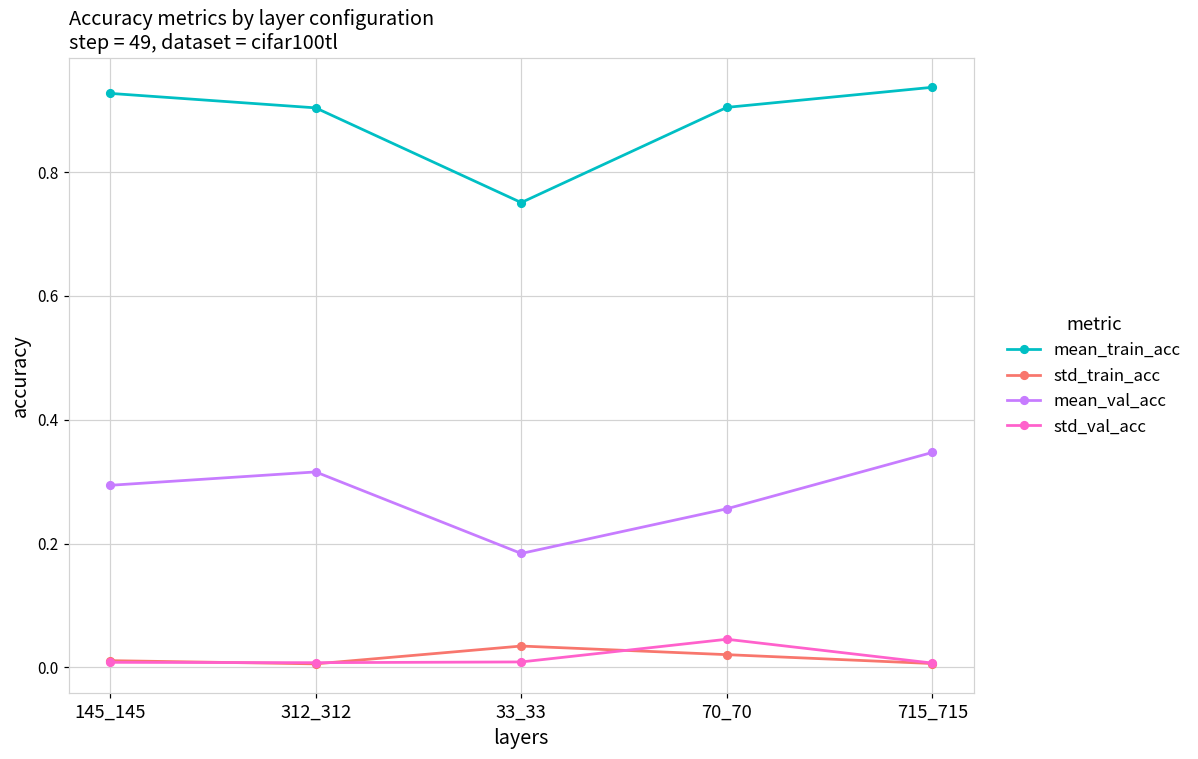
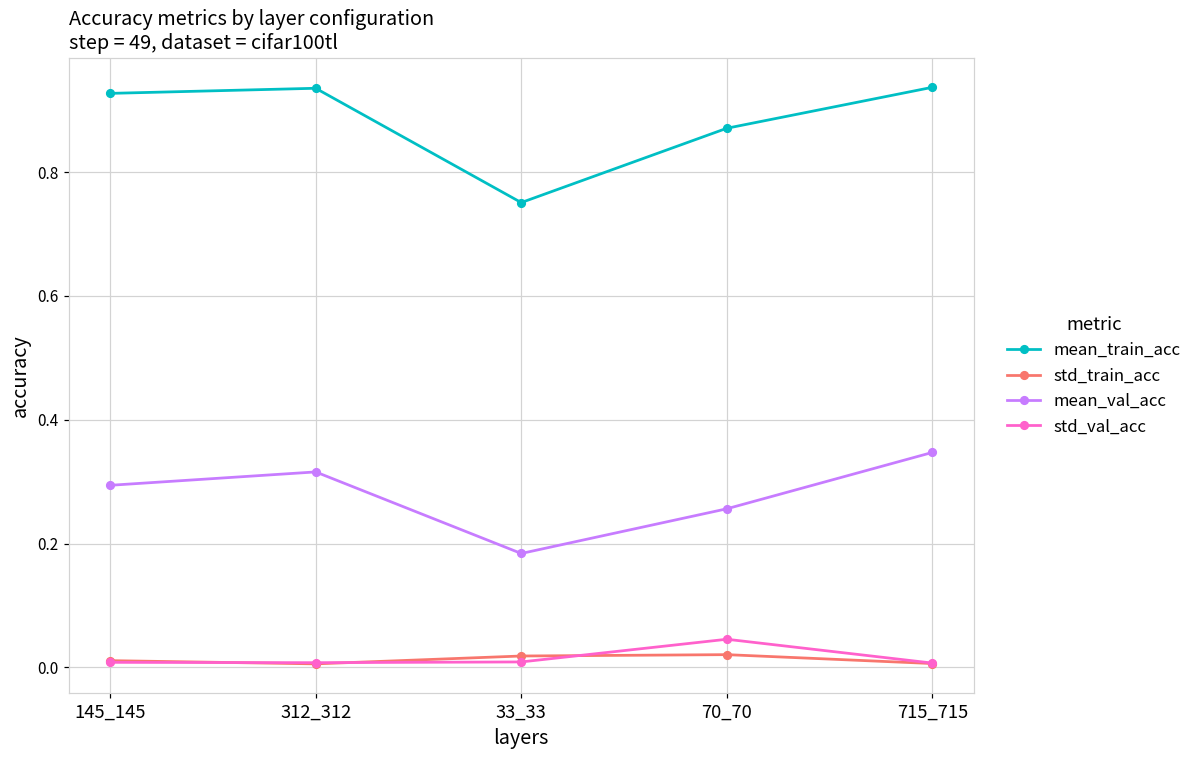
mean_train_acc, 312_312: 0.90 -> 0.94
std_train_acc, 33_33: 0.03 -> 0.02
mean_train_acc, 70_70: 0.90 -> 0.87
